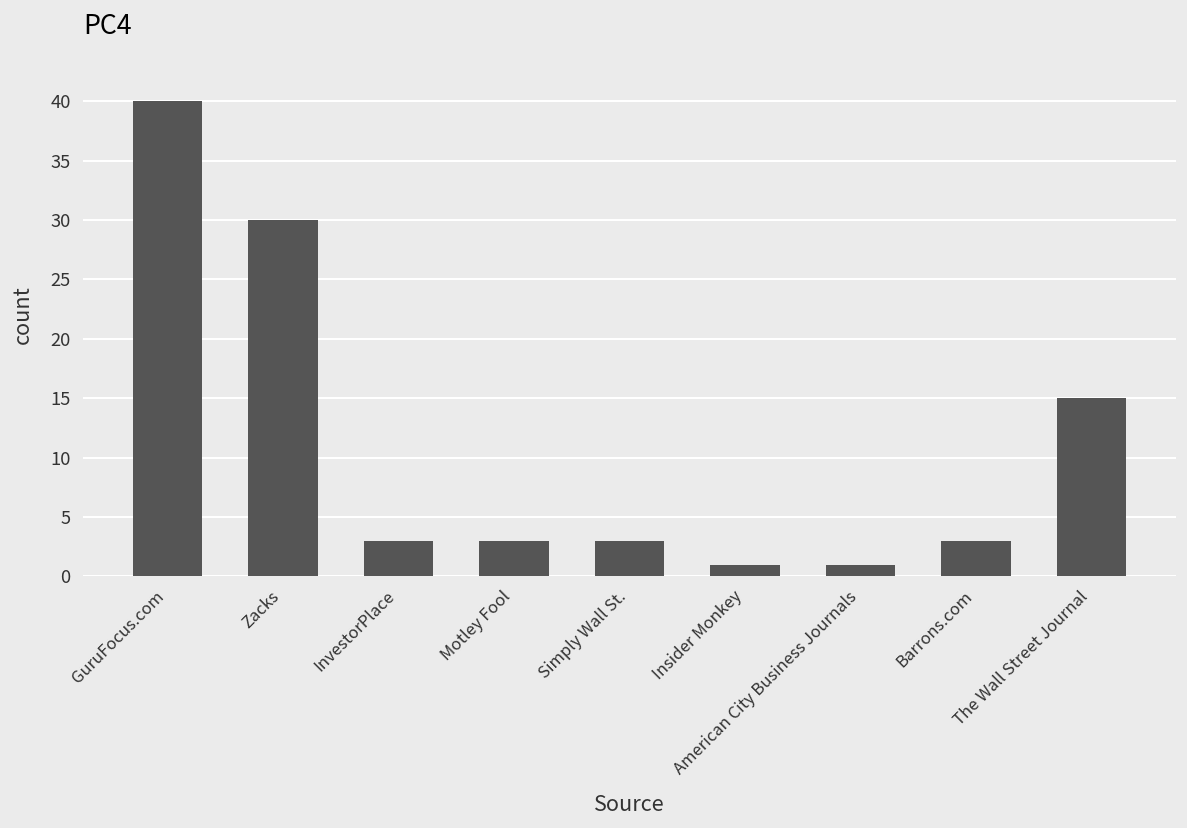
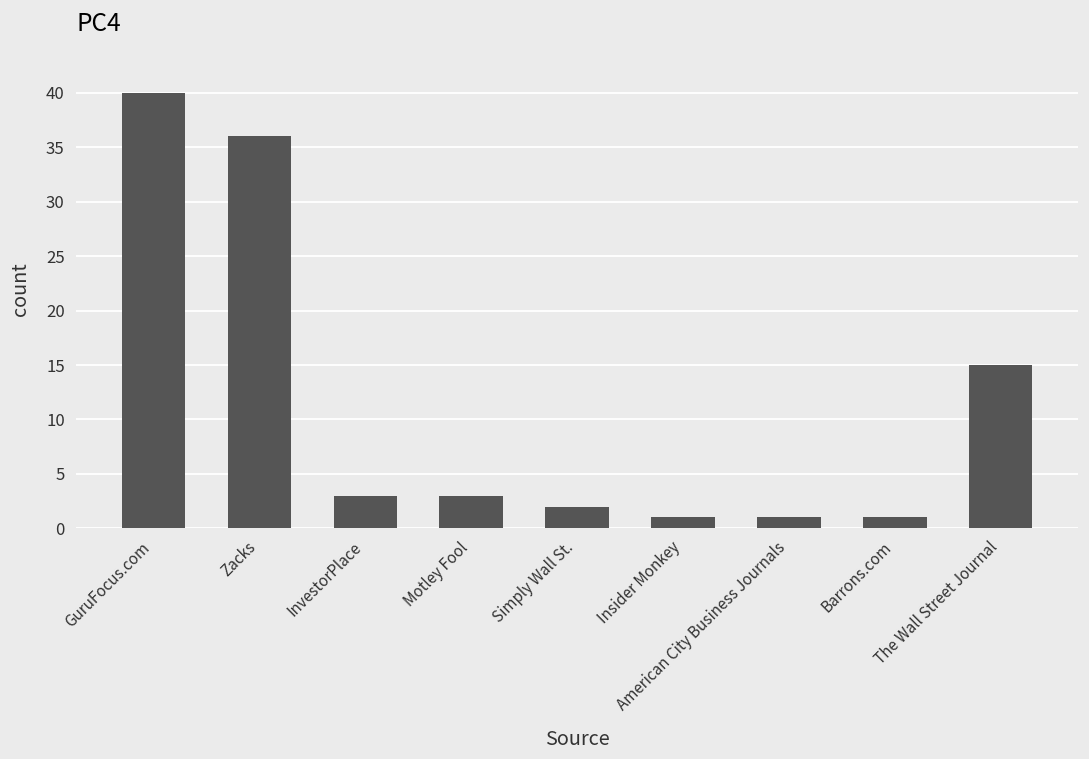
Zacks: 30 -> 36
Simply Wall St.: 3 -> 2
Barrons.com: 3 -> 1
